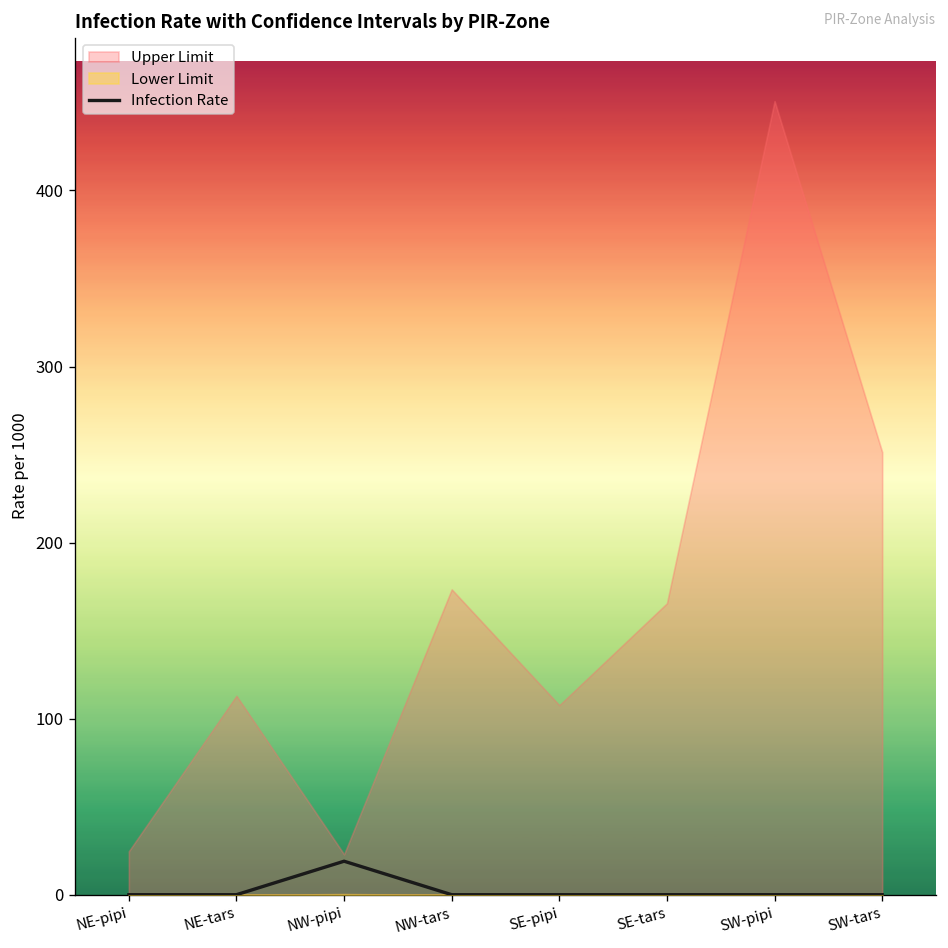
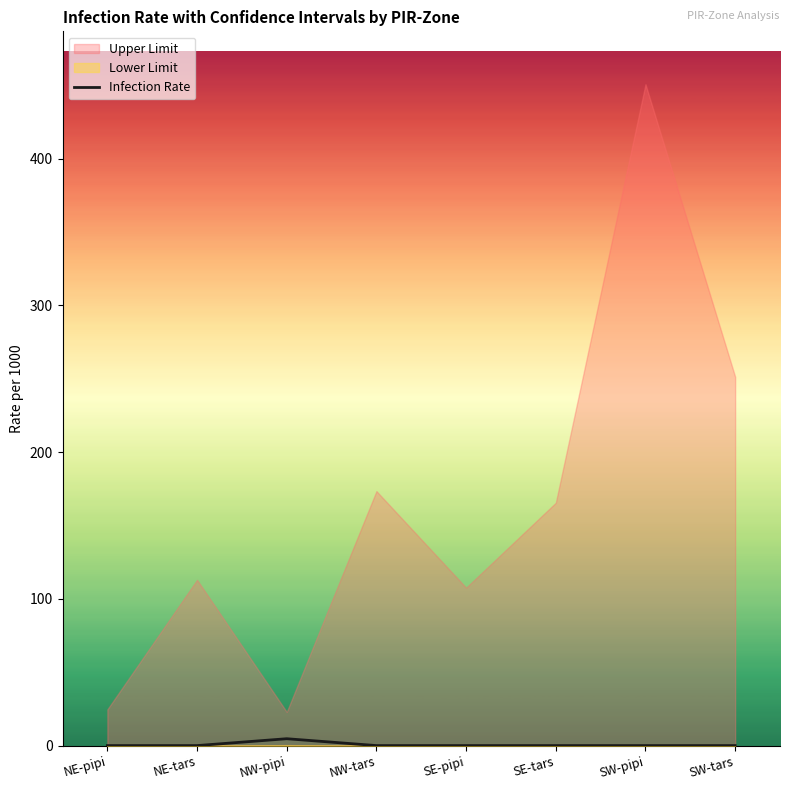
Infection Rate, NW-pipi: 19 -> 5
